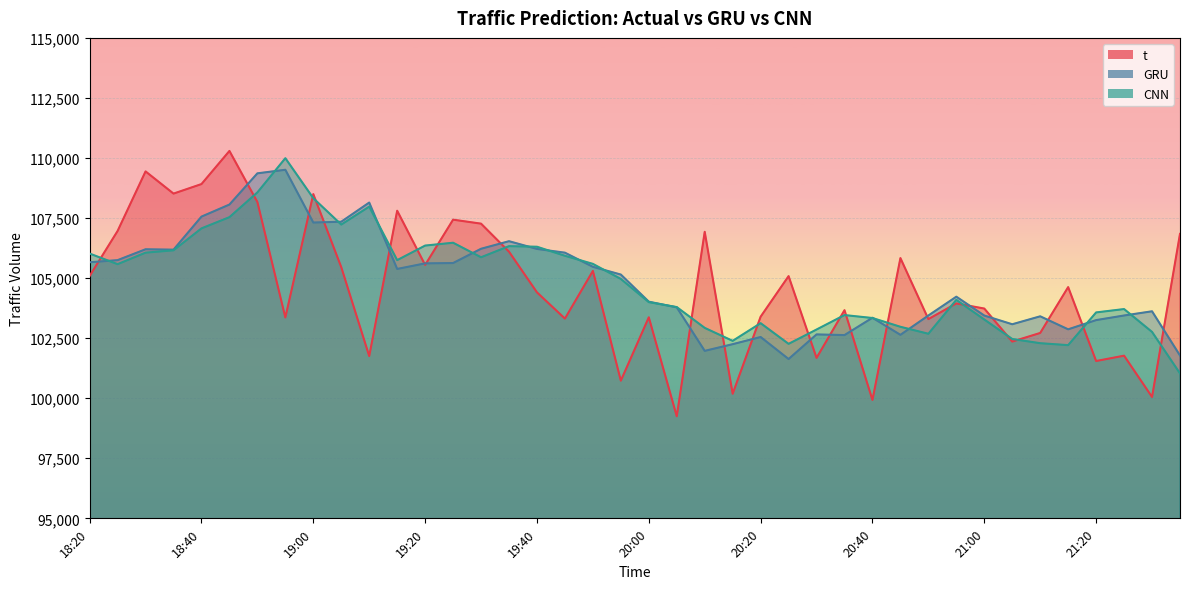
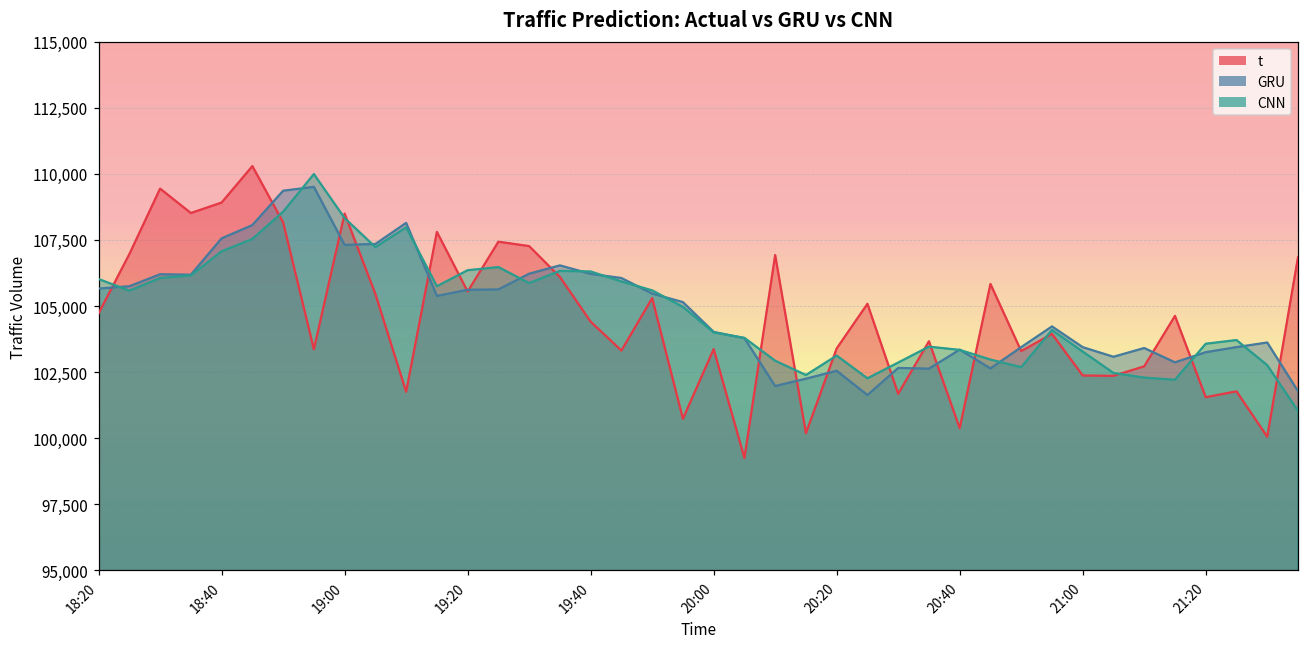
t, 18:20: 105,100 -> 104,700
t, 20:40: 99,900 -> 100,400
t, 21:00: 103,700 -> 102,400
